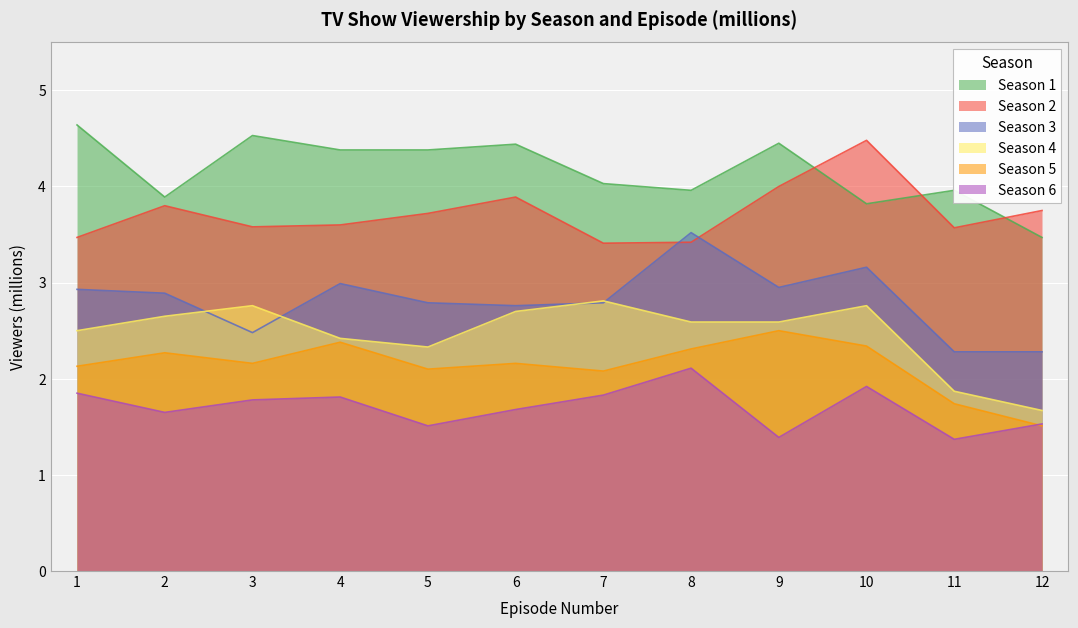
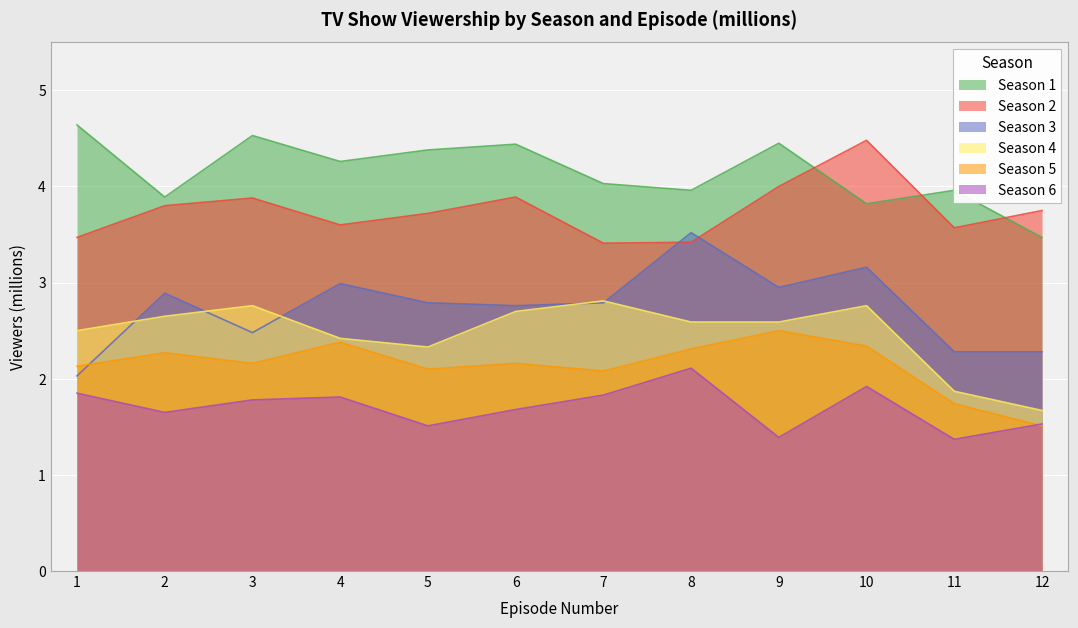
Season 3, 1: 2.9 -> 2.0
Season 2, 3: 3.6 -> 3.9
Season 1, 4: 4.4 -> 4.3
